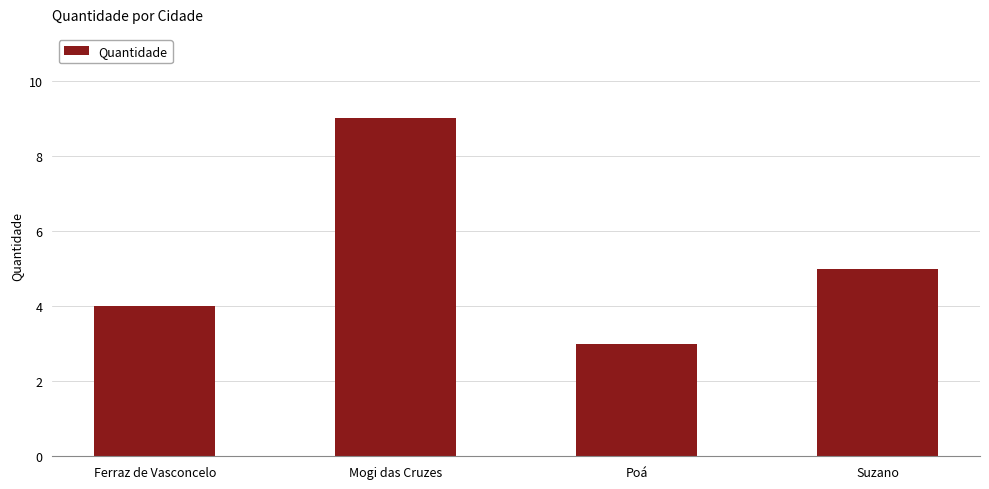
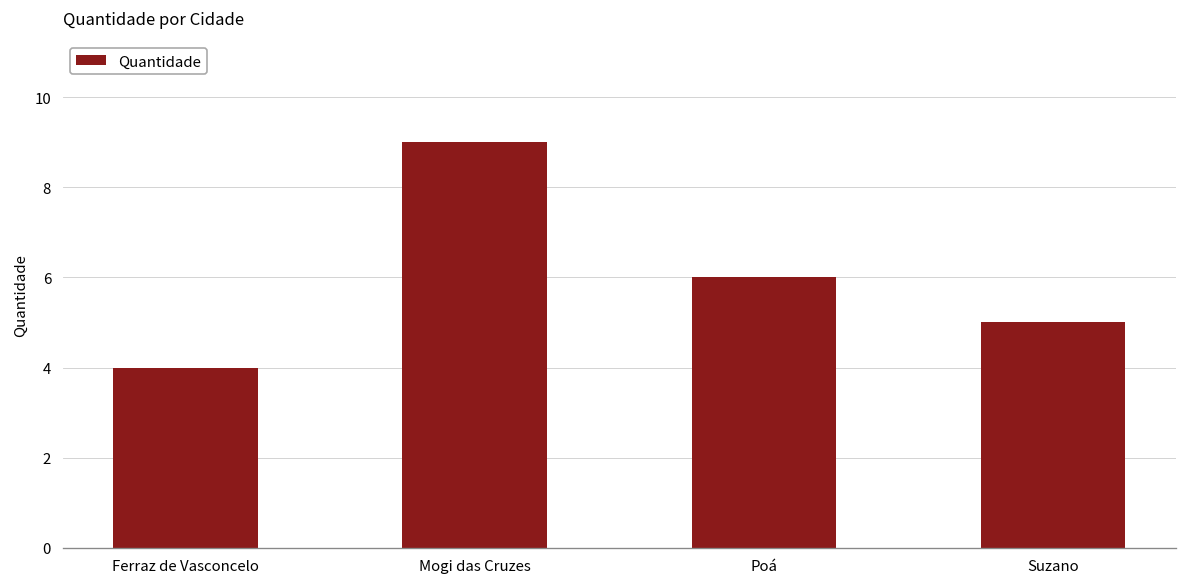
Poá: 3 -> 6
